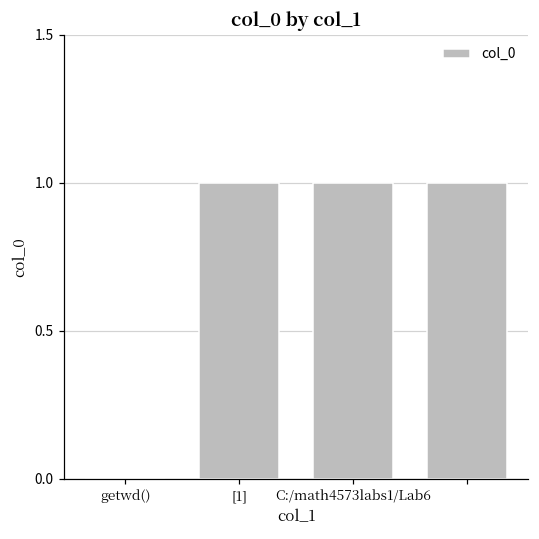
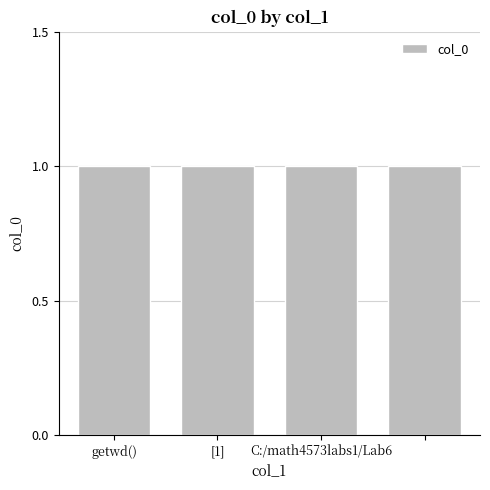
getwd(): 0 -> 1
